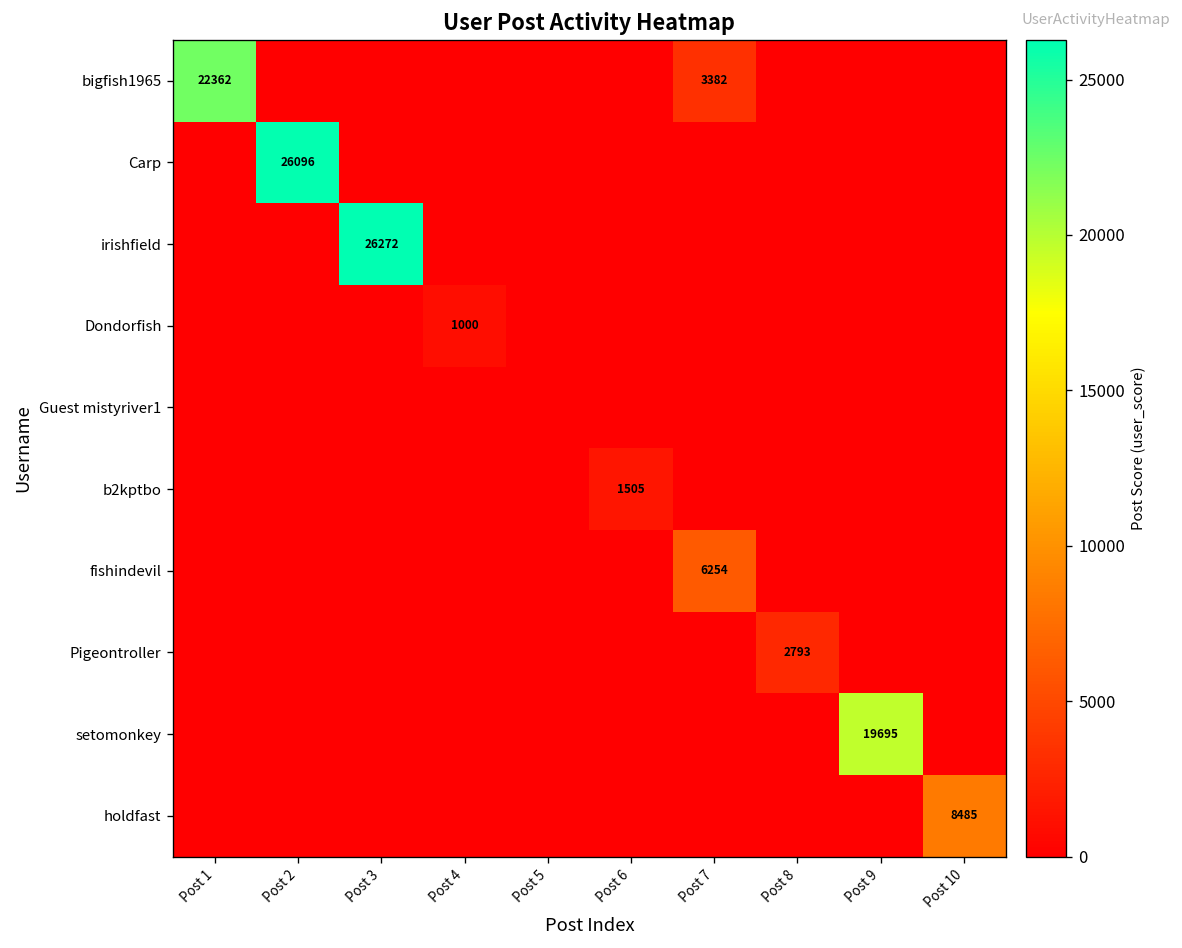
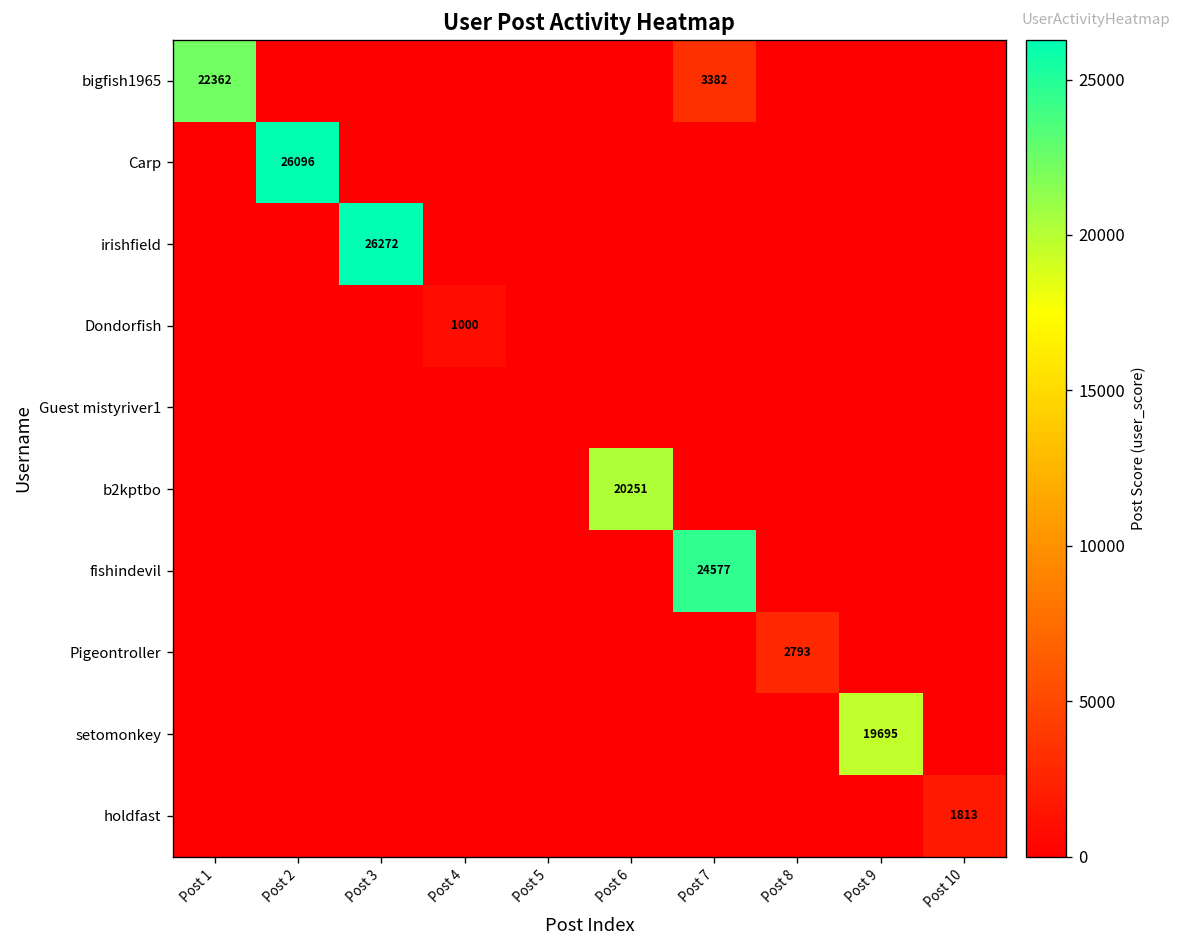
b2kptbo, Post 6: 1505 -> 20251
fishindevil, Post 7: 6254 -> 24577
holdfast, Post 10: 8485 -> 1813
